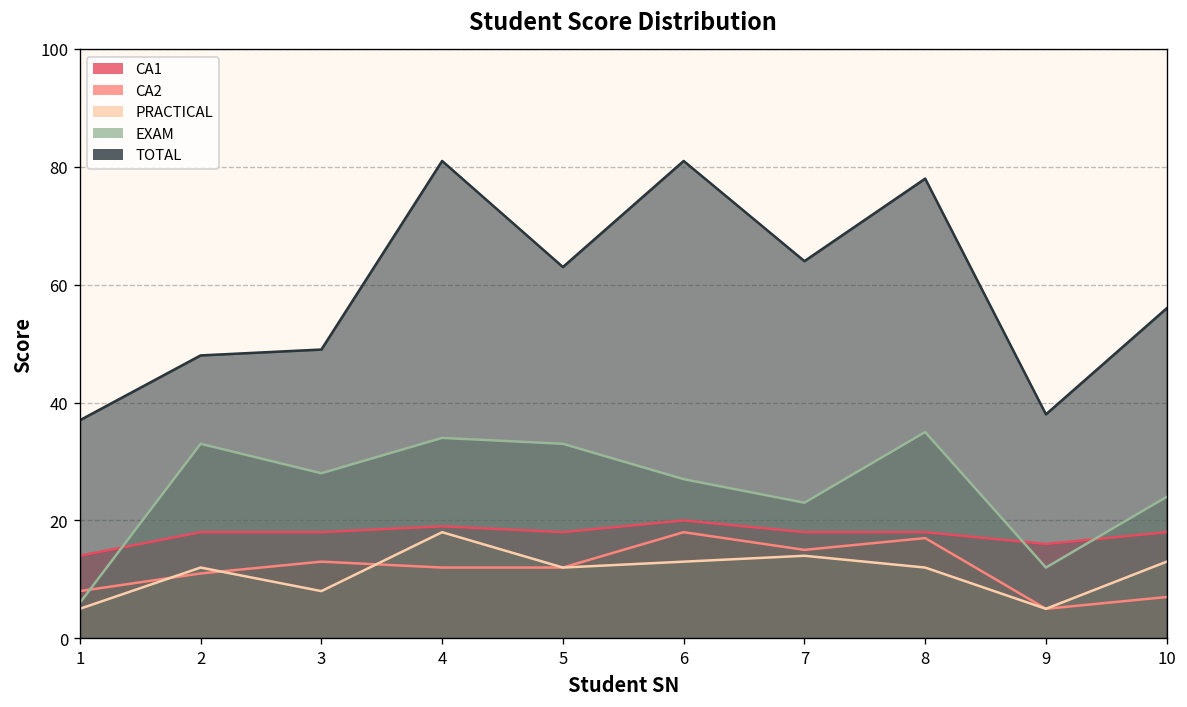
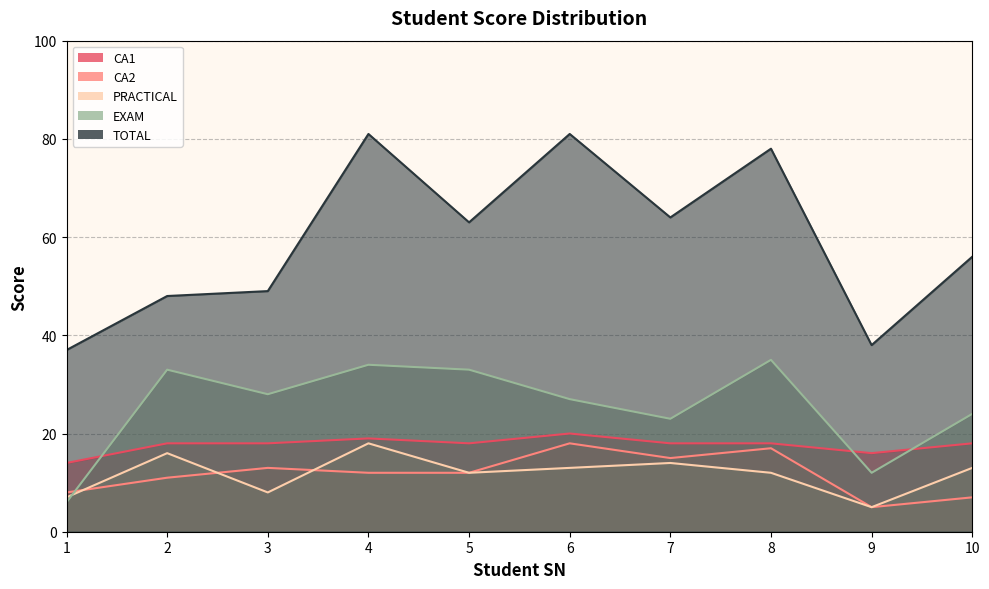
PRACTICAL, 1: 5 -> 7
PRACTICAL, 2: 12 -> 16
